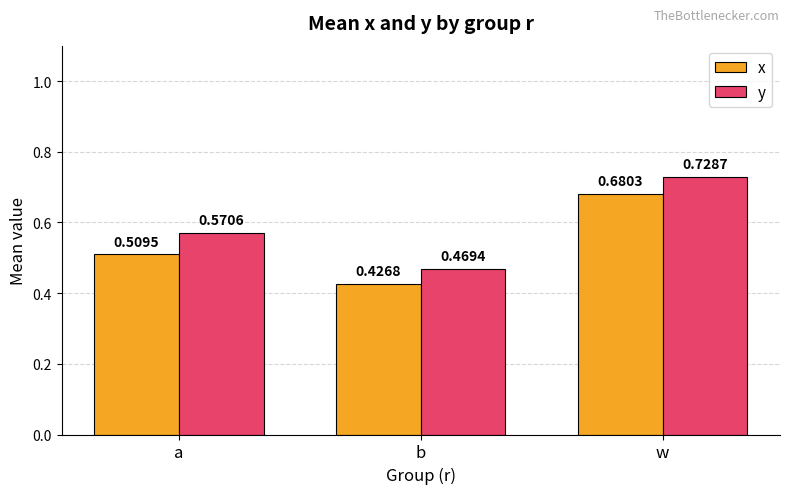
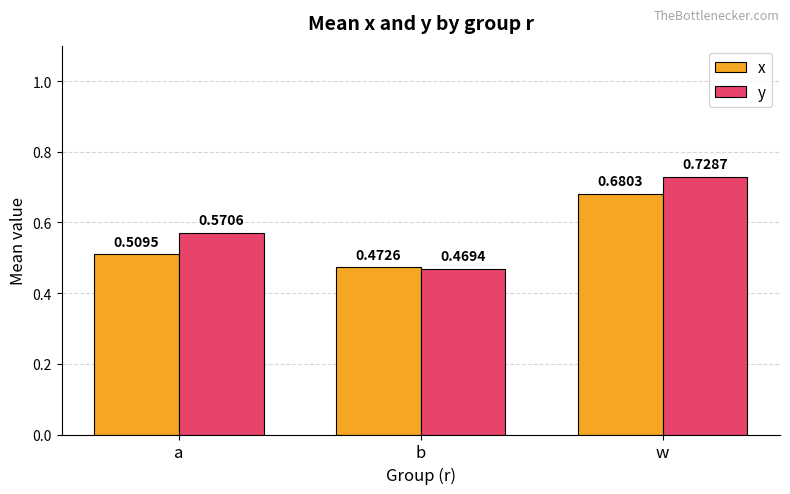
x, b: 0.4268 -> 0.4726
